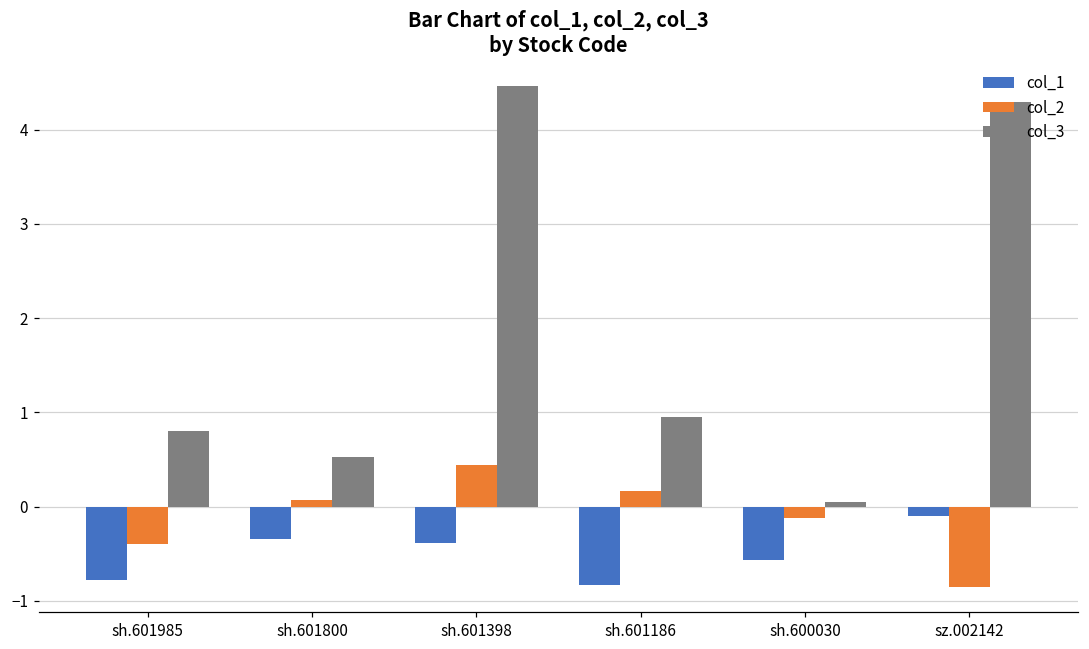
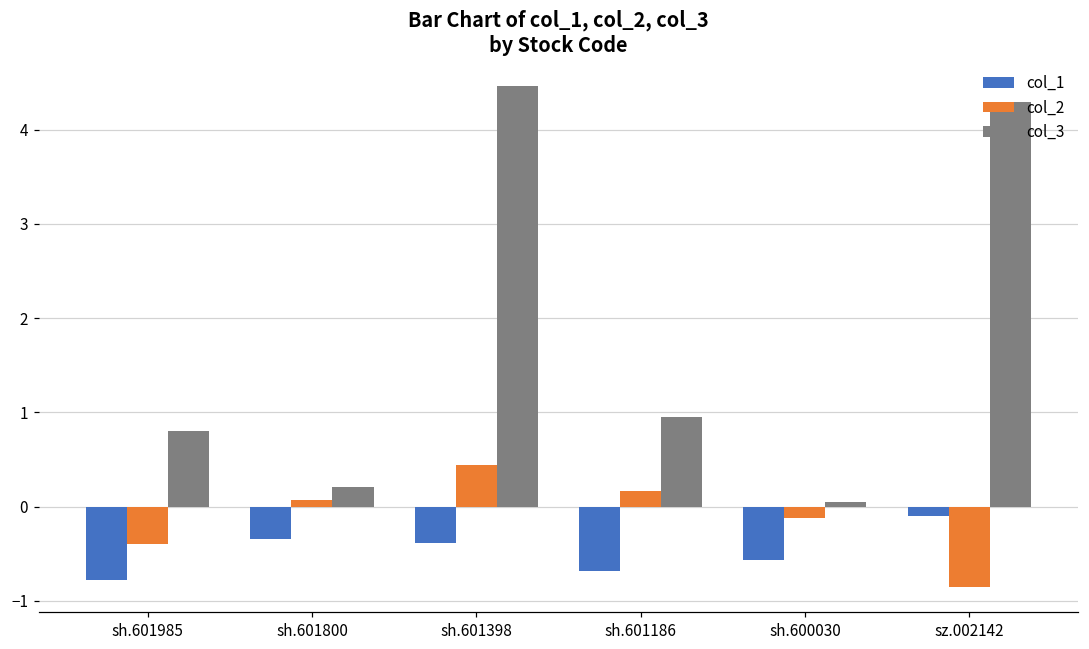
col_3, sh.601800: 0.5 -> 0.2
col_1, sh.601186: -0.8 -> -0.7
